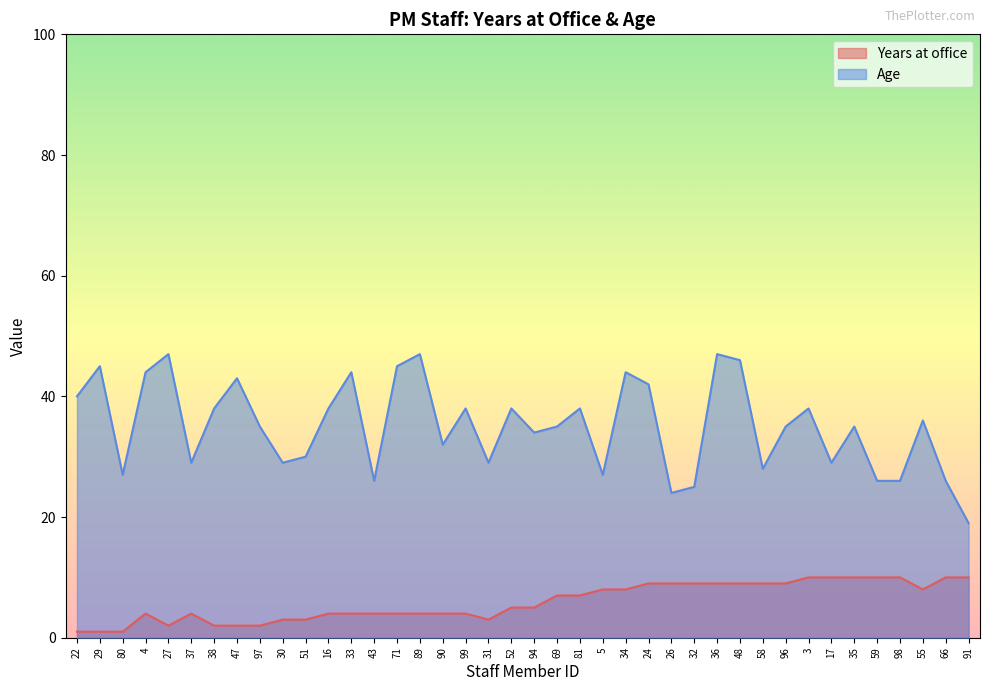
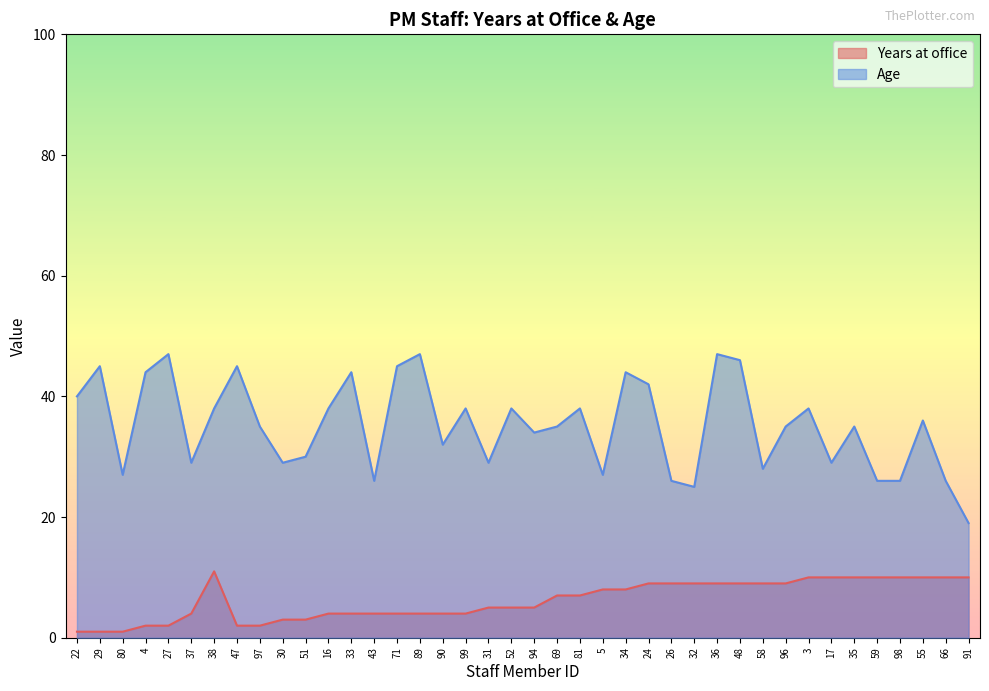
Years at office, 4: 4 -> 2
Years at office, 38: 2 -> 11
Age, 47: 43 -> 45
Years at office, 31: 3 -> 5
Age, 26: 24 -> 26
Years at office, 55: 8 -> 10
